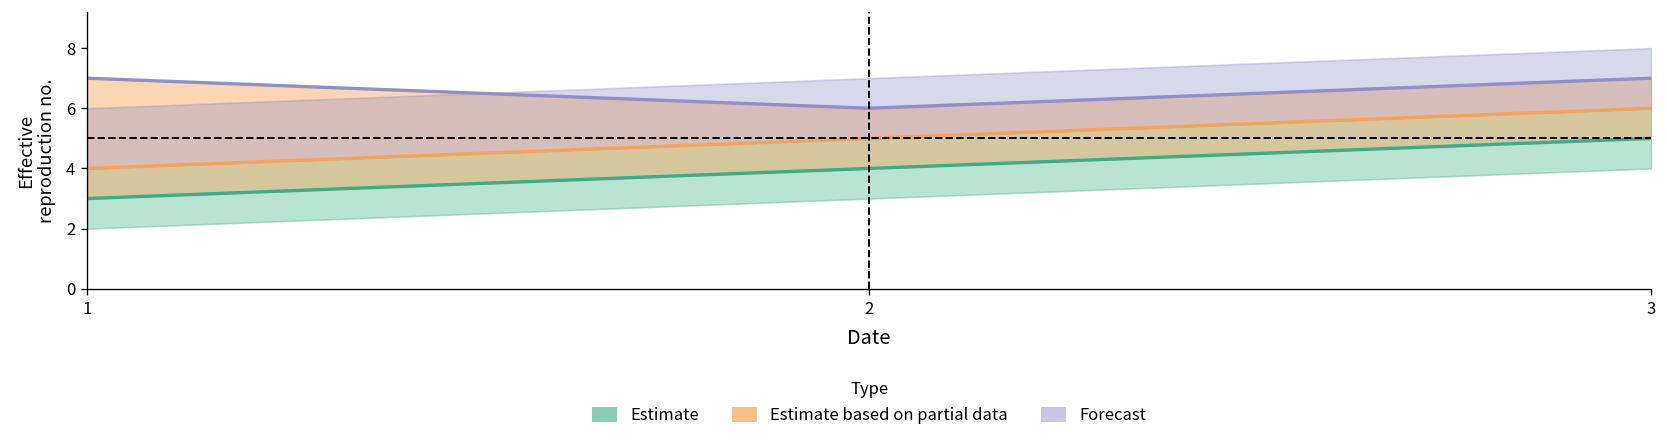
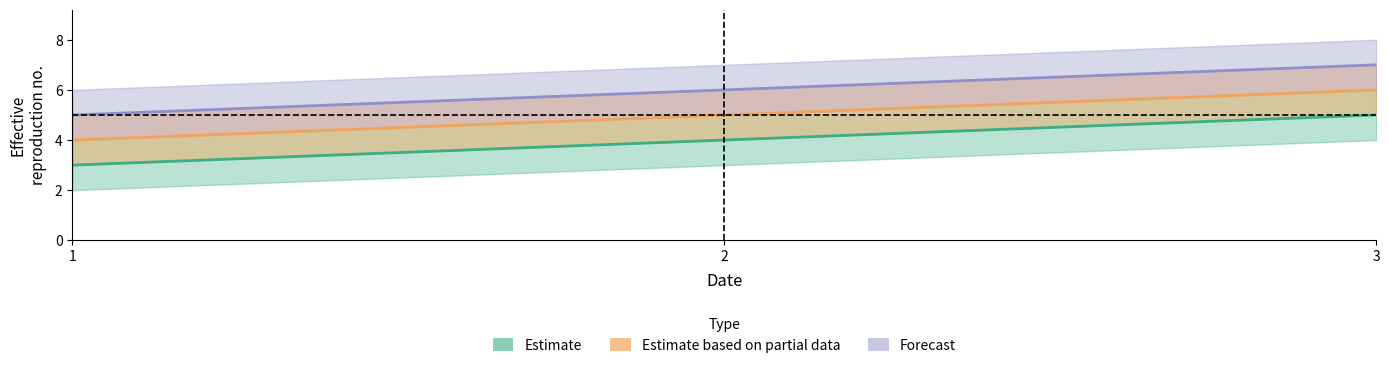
Estimate based on partial data, 1: 7 -> 5
